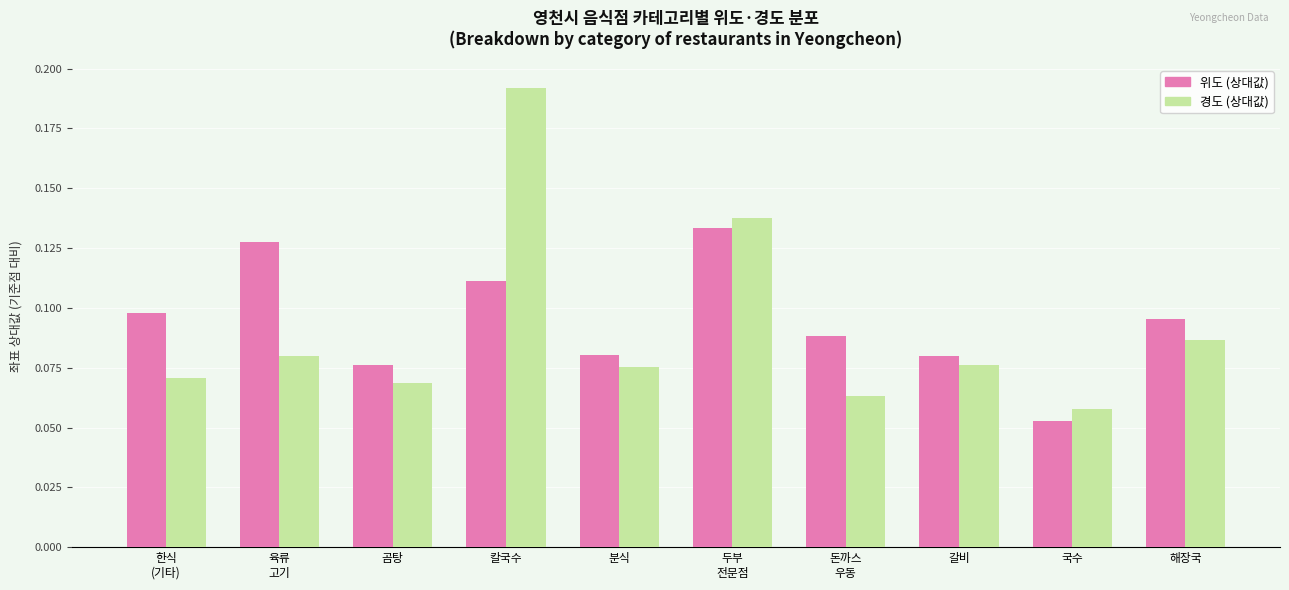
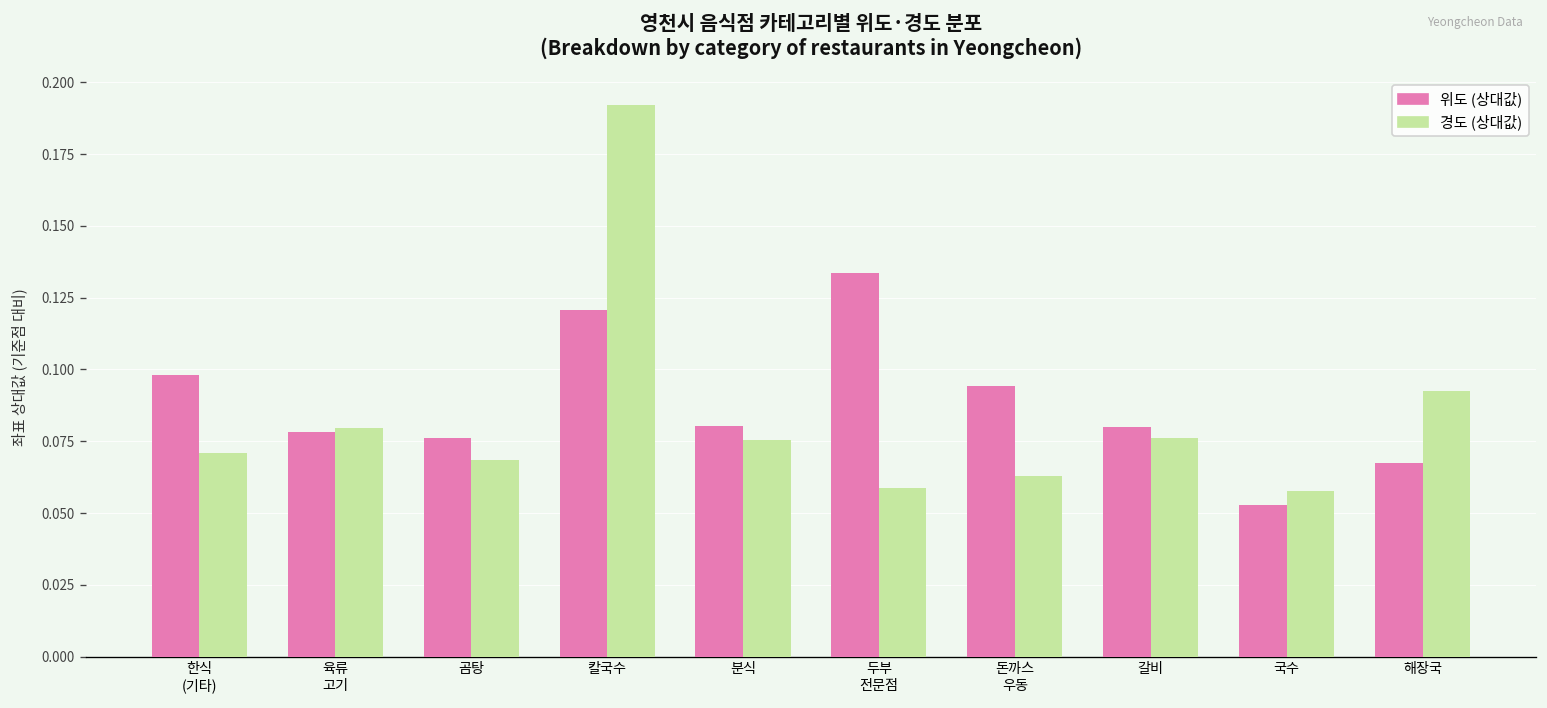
위도 (상대값), 육류 고기: 0.127 -> 0.078
위도 (상대값), 칼국수: 0.111 -> 0.121
경도 (상대값), 두부 전문점: 0.138 -> 0.059
위도 (상대값), 돈까스 우동: 0.088 -> 0.094
위도 (상대값), 해장국: 0.095 -> 0.067
경도 (상대값), 해장국: 0.086 -> 0.093
